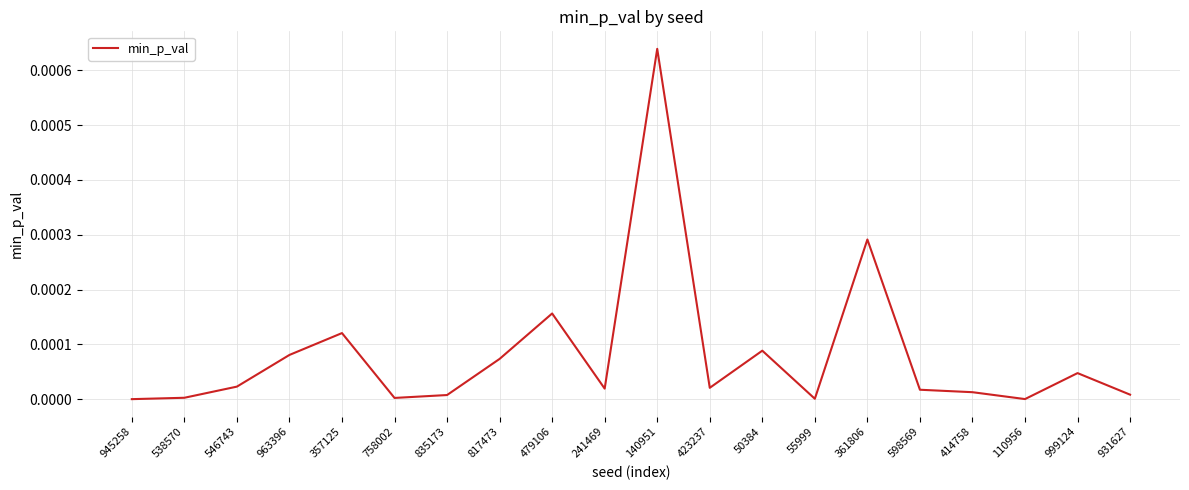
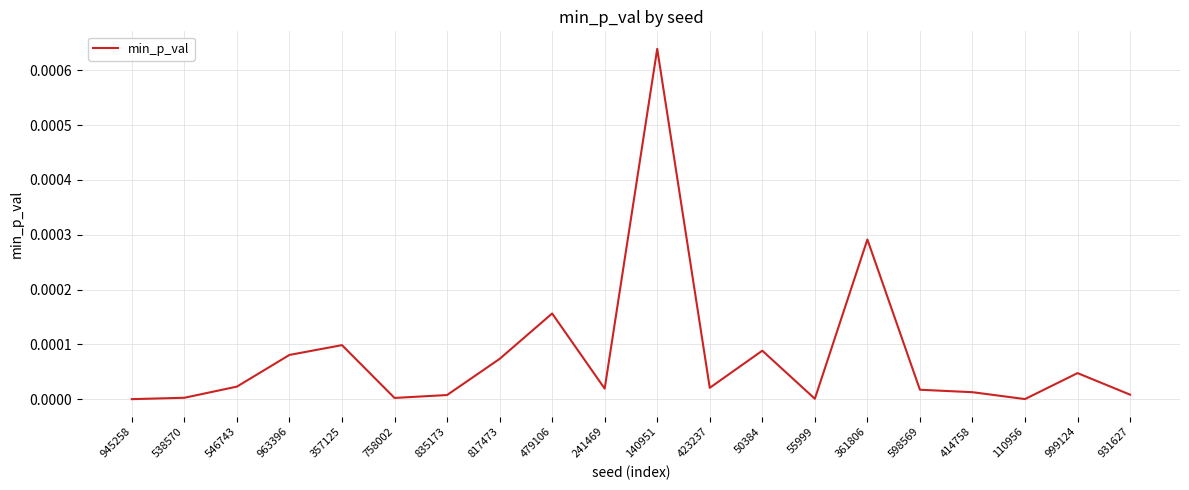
357125: 0.00012 -> 0.00010
